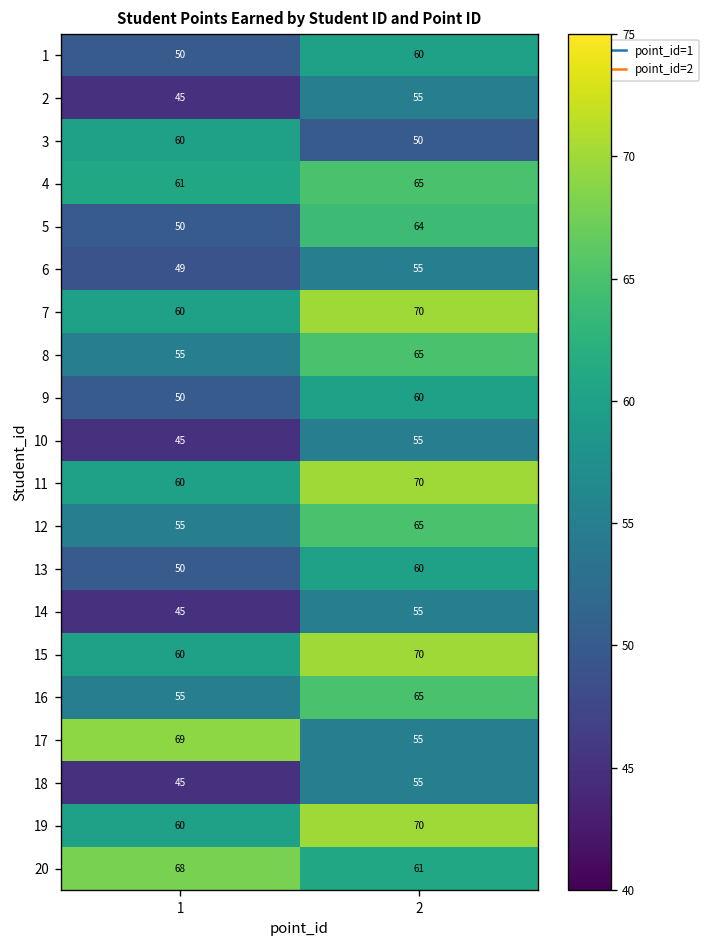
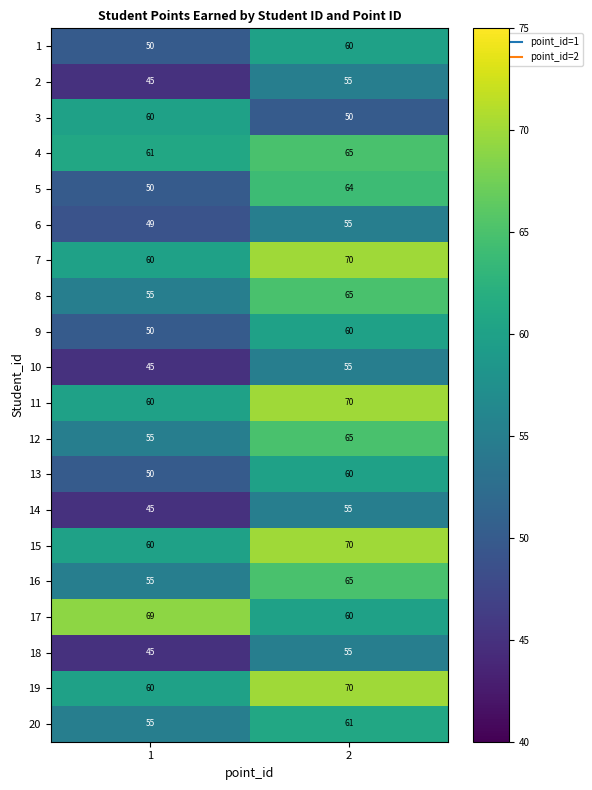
17, 2: 55 -> 60
20, 1: 68 -> 55
